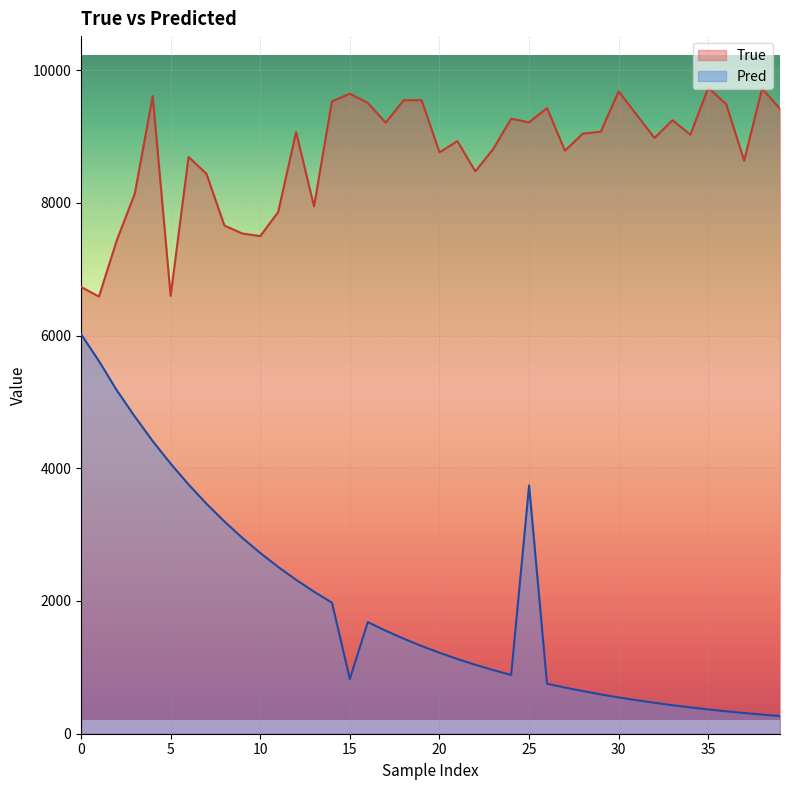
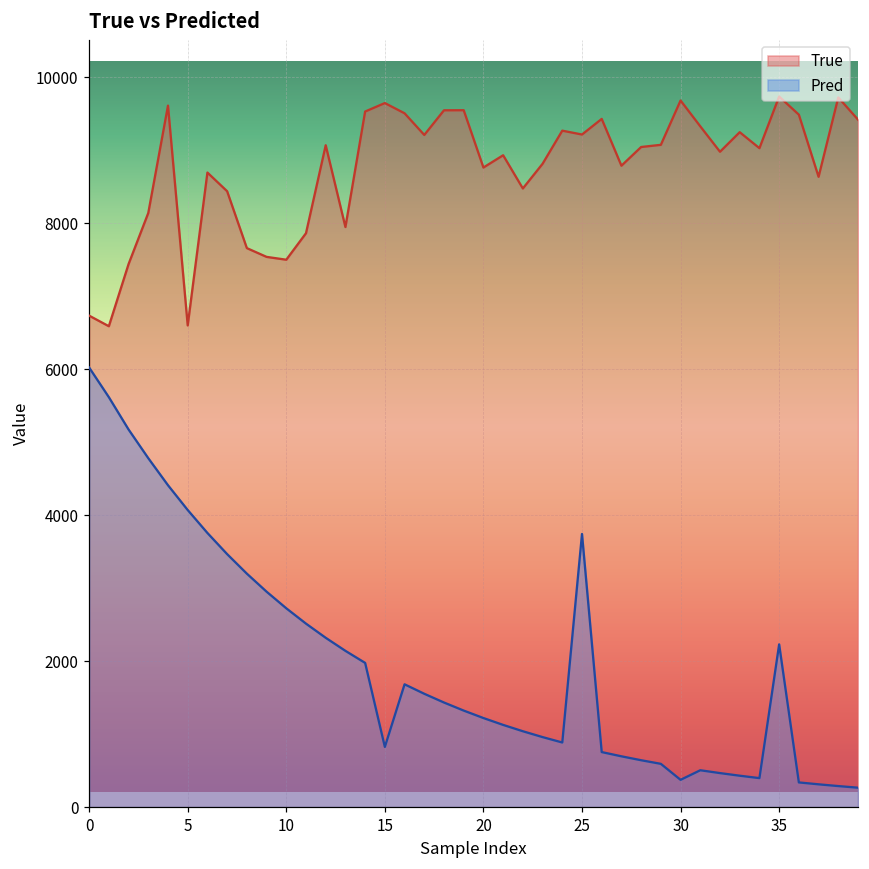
Pred, 30: 500 -> 400
Pred, 35: 400 -> 2200
